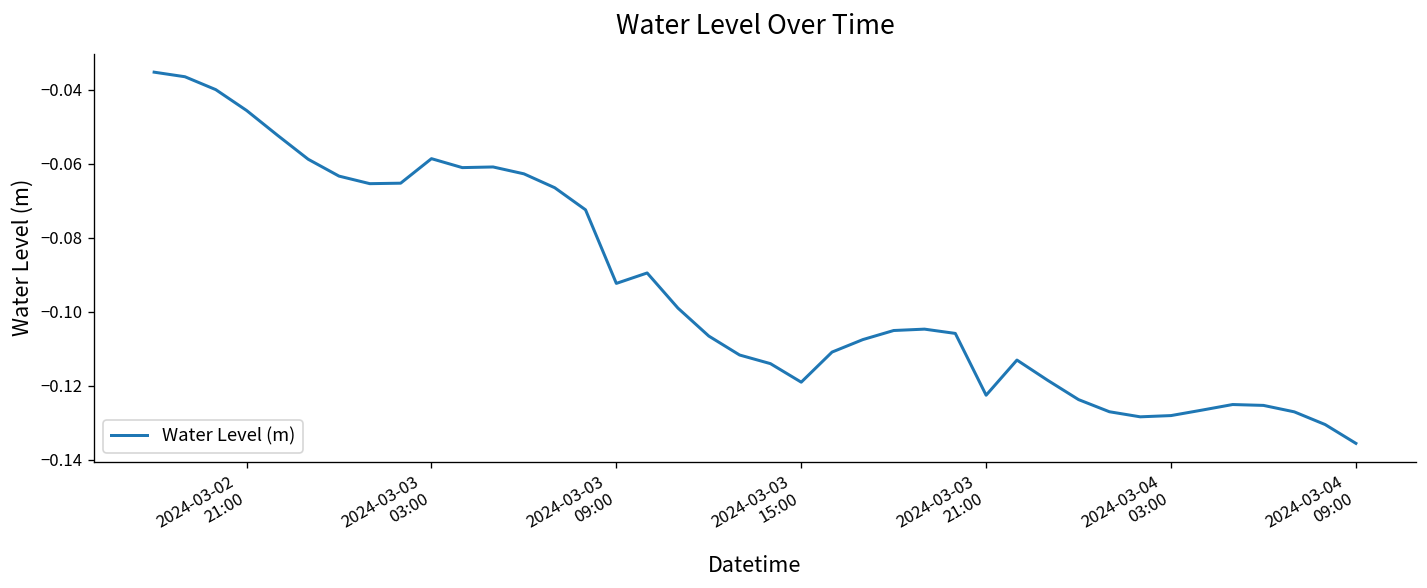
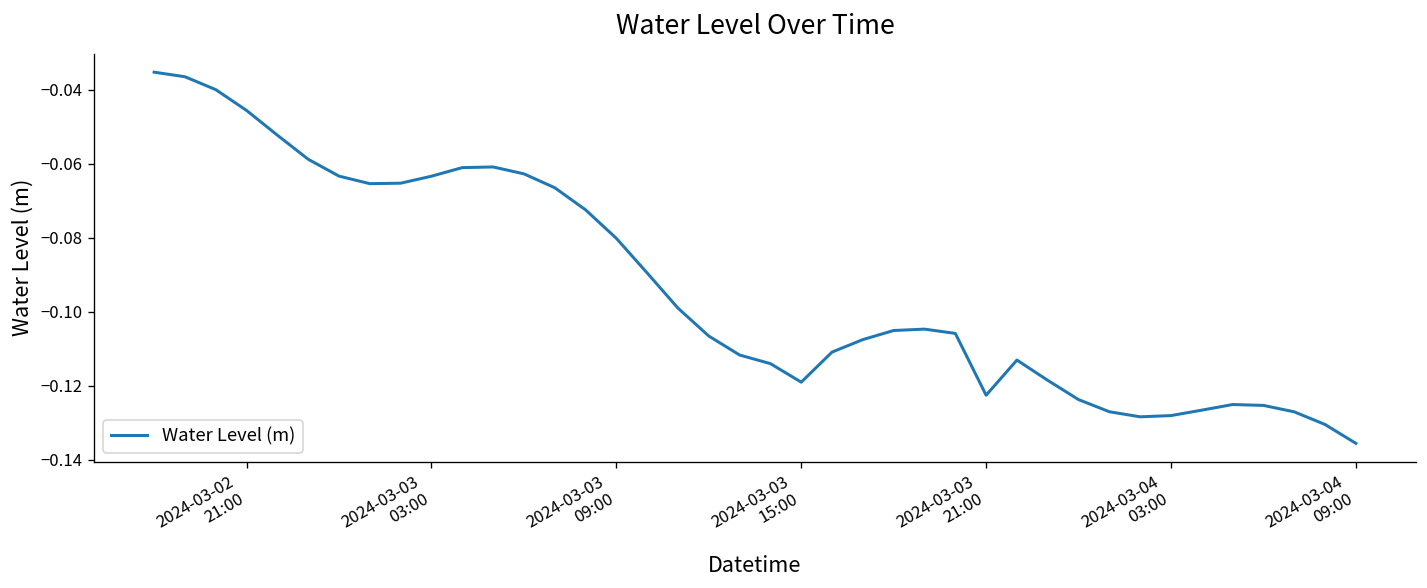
2024-03-03 03:00: -0.059 -> -0.063
2024-03-03 09:00: -0.092 -> -0.080
